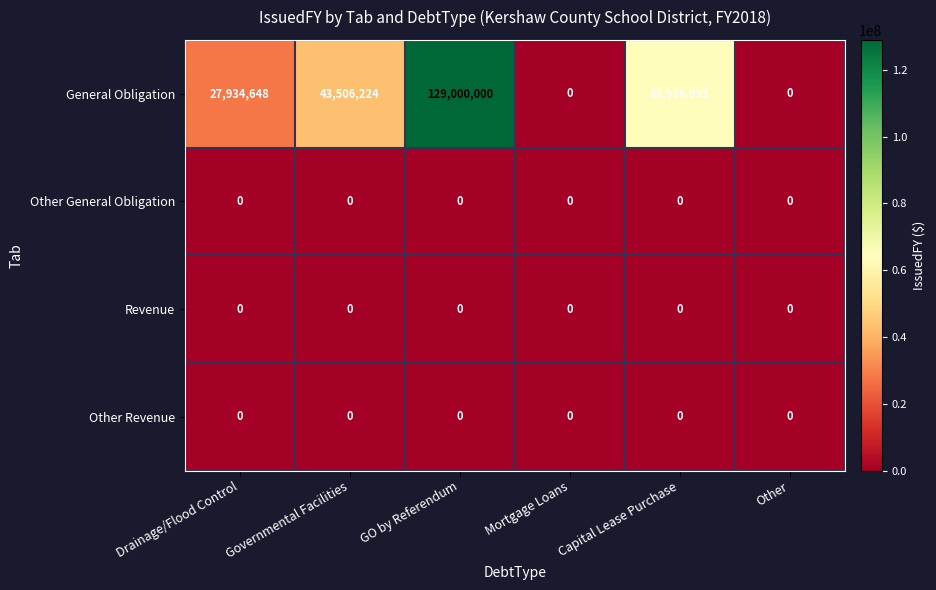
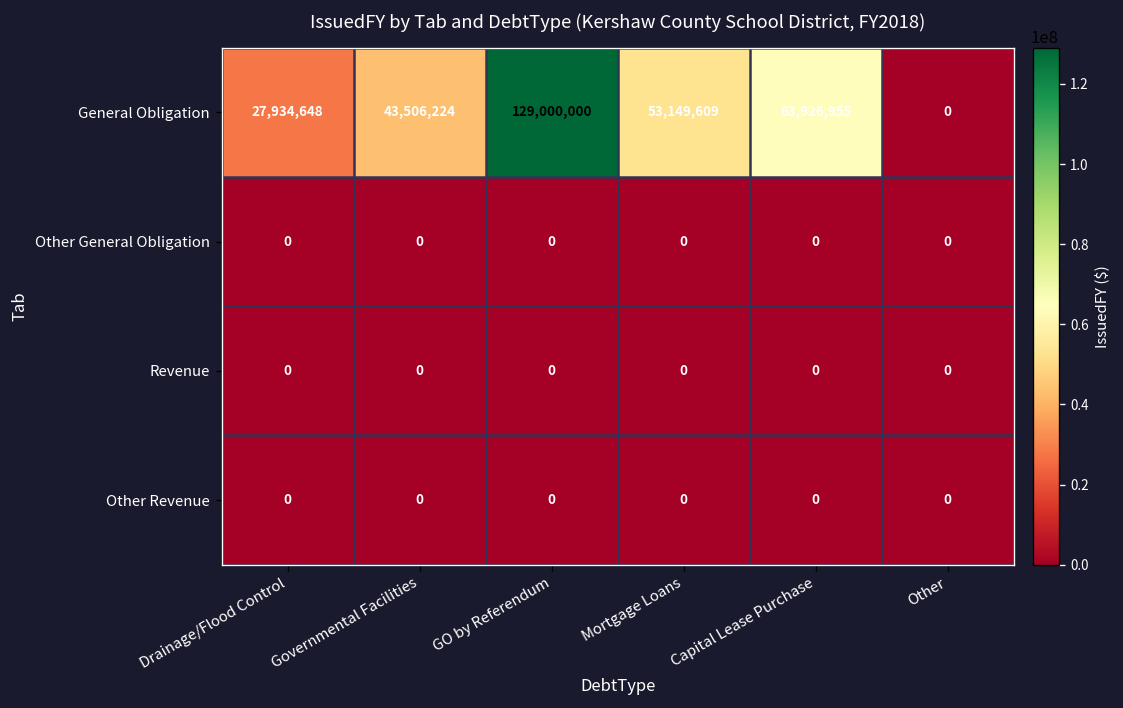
General Obligation, Mortgage Loans: 0 -> 53,149,609
